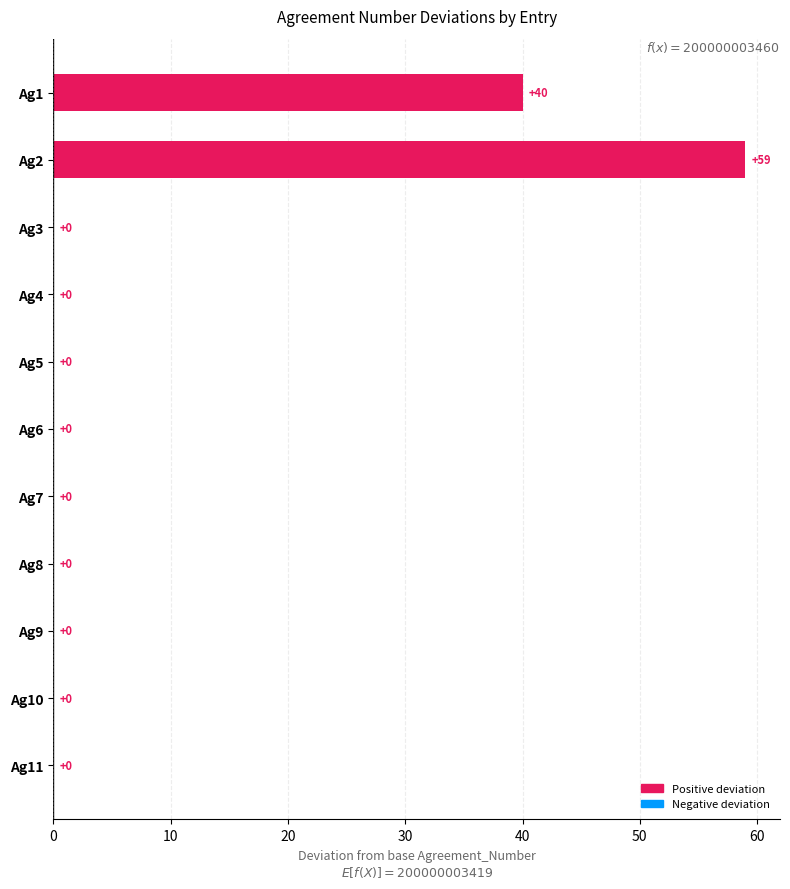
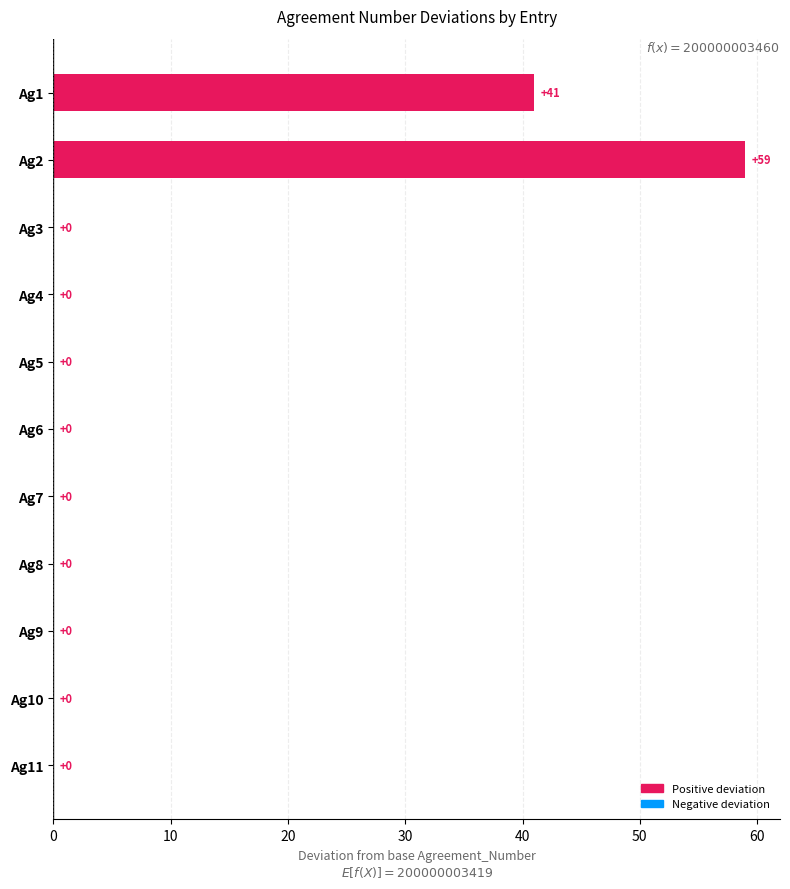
Ag1: +40 -> +41
